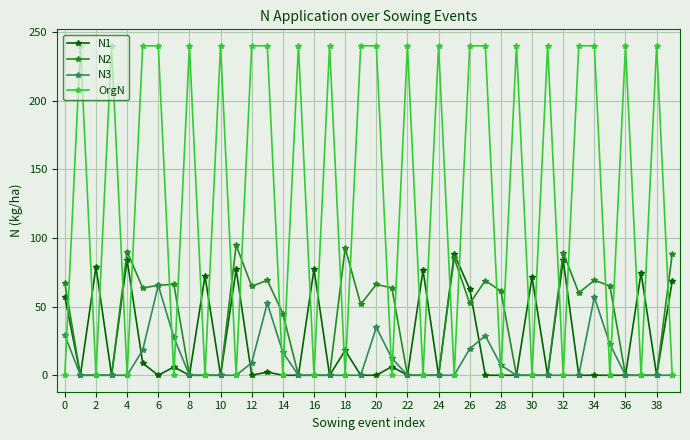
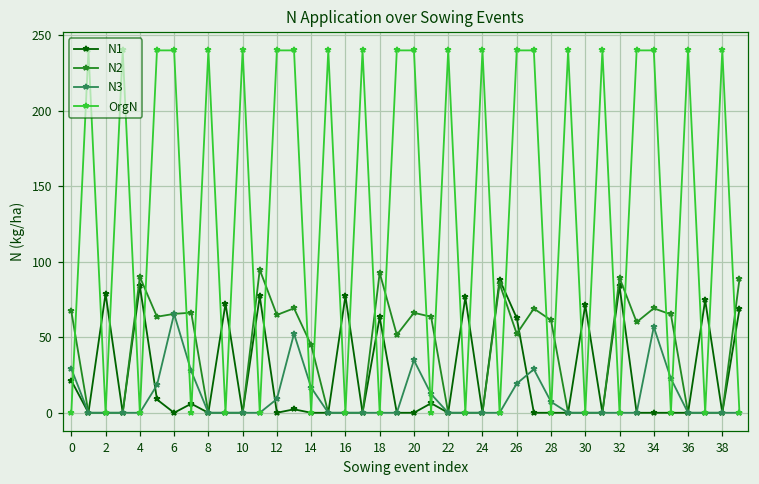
N1, 0: 57 -> 21
N1, 18: 18 -> 63
